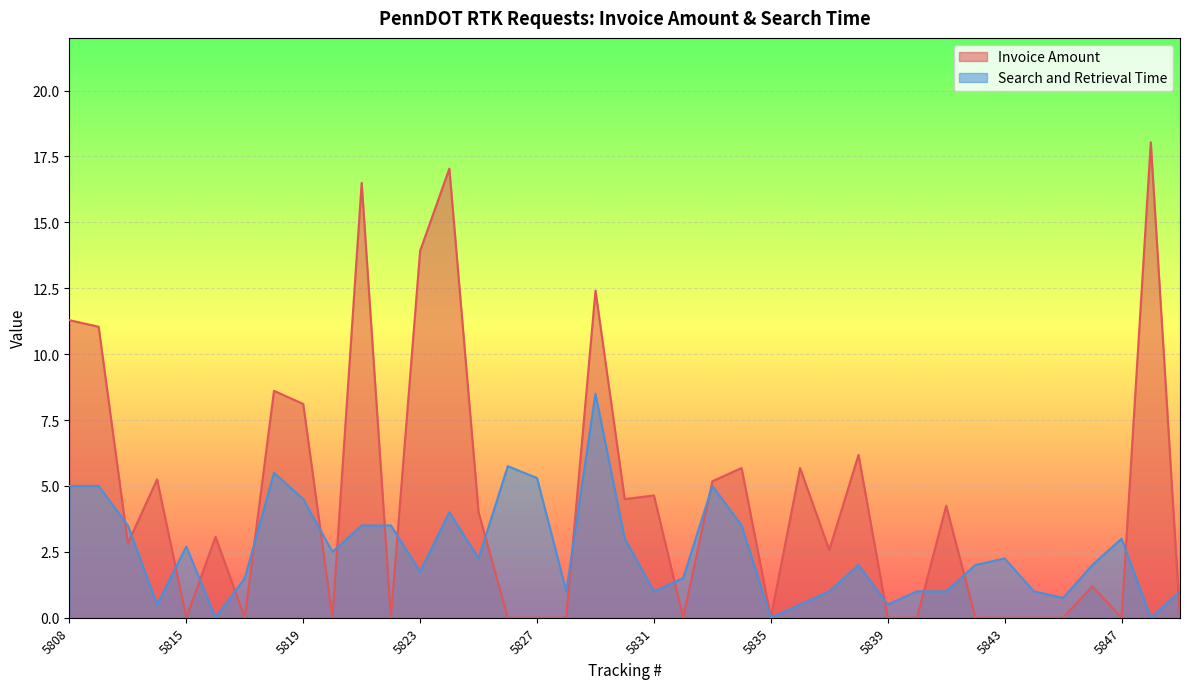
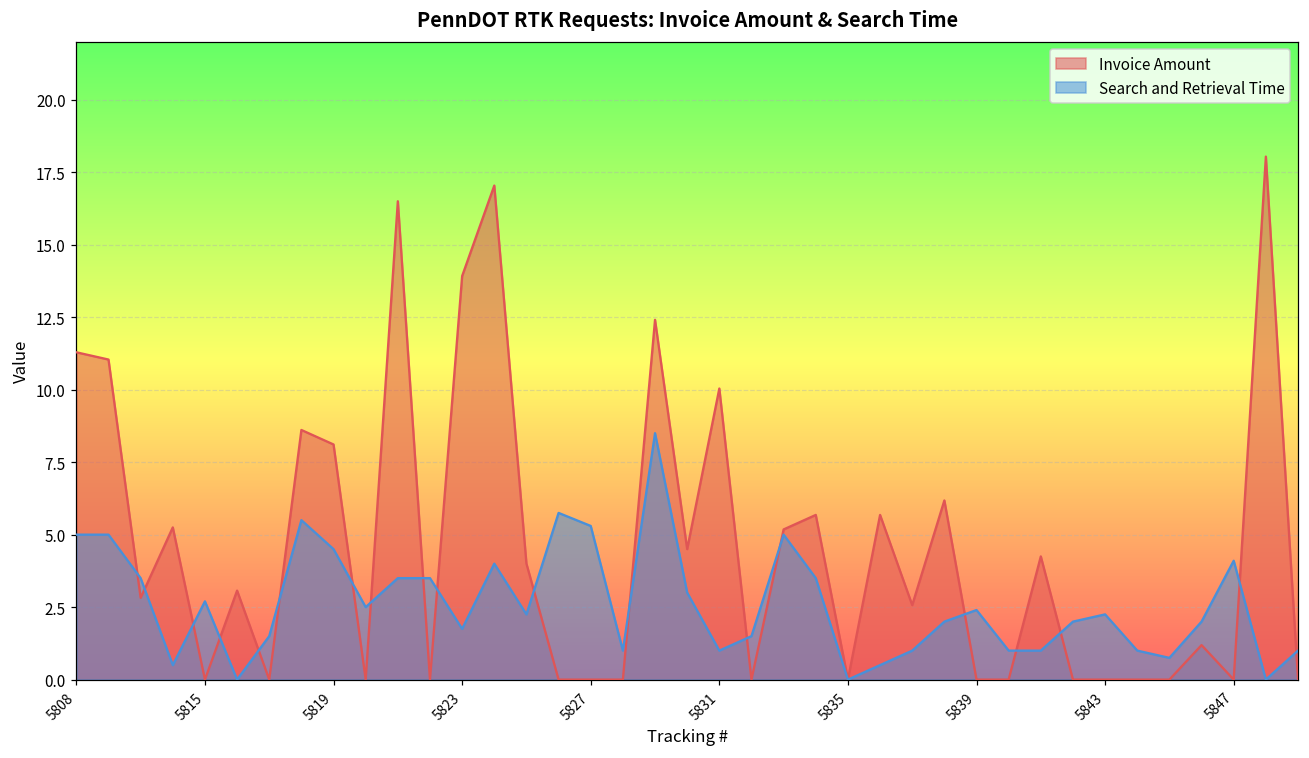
Invoice Amount, 5831: 4.6 -> 10.0
Search and Retrieval Time, 5839: 0.5 -> 2.4
Search and Retrieval Time, 5847: 3.0 -> 4.1
